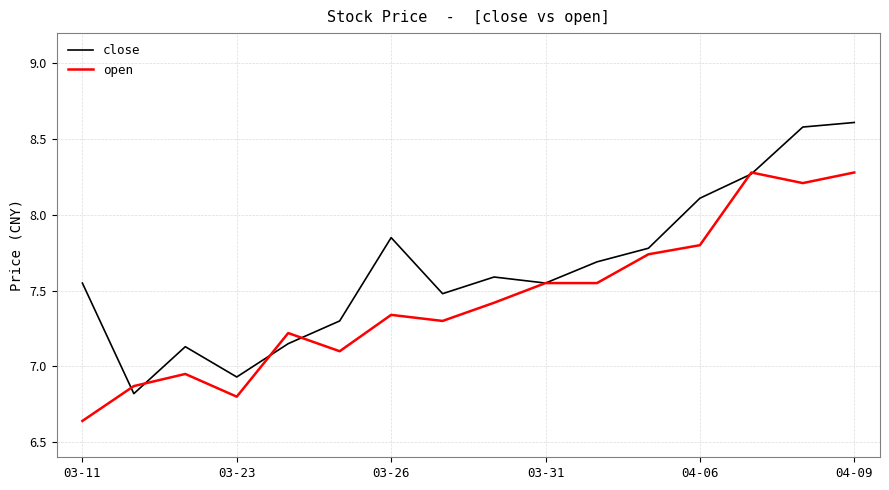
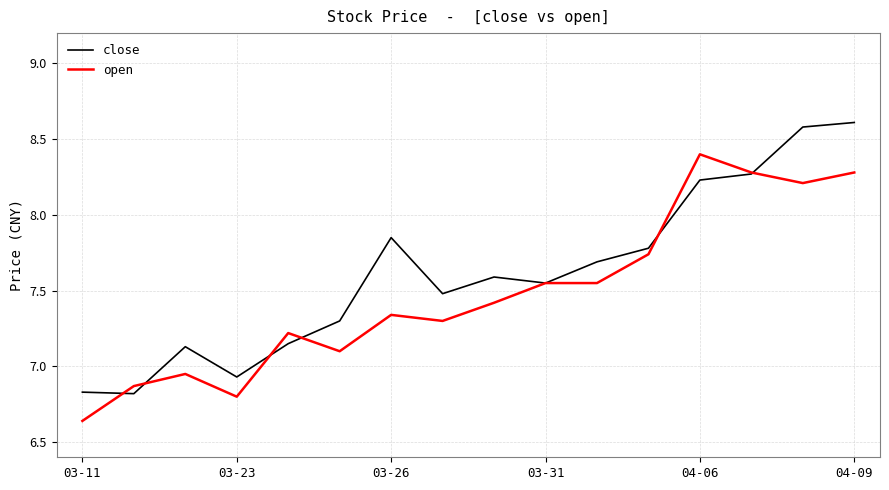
close, 03-11: 7.55 -> 6.83
close, 04-06: 8.11 -> 8.23
open, 04-06: 7.8 -> 8.4
